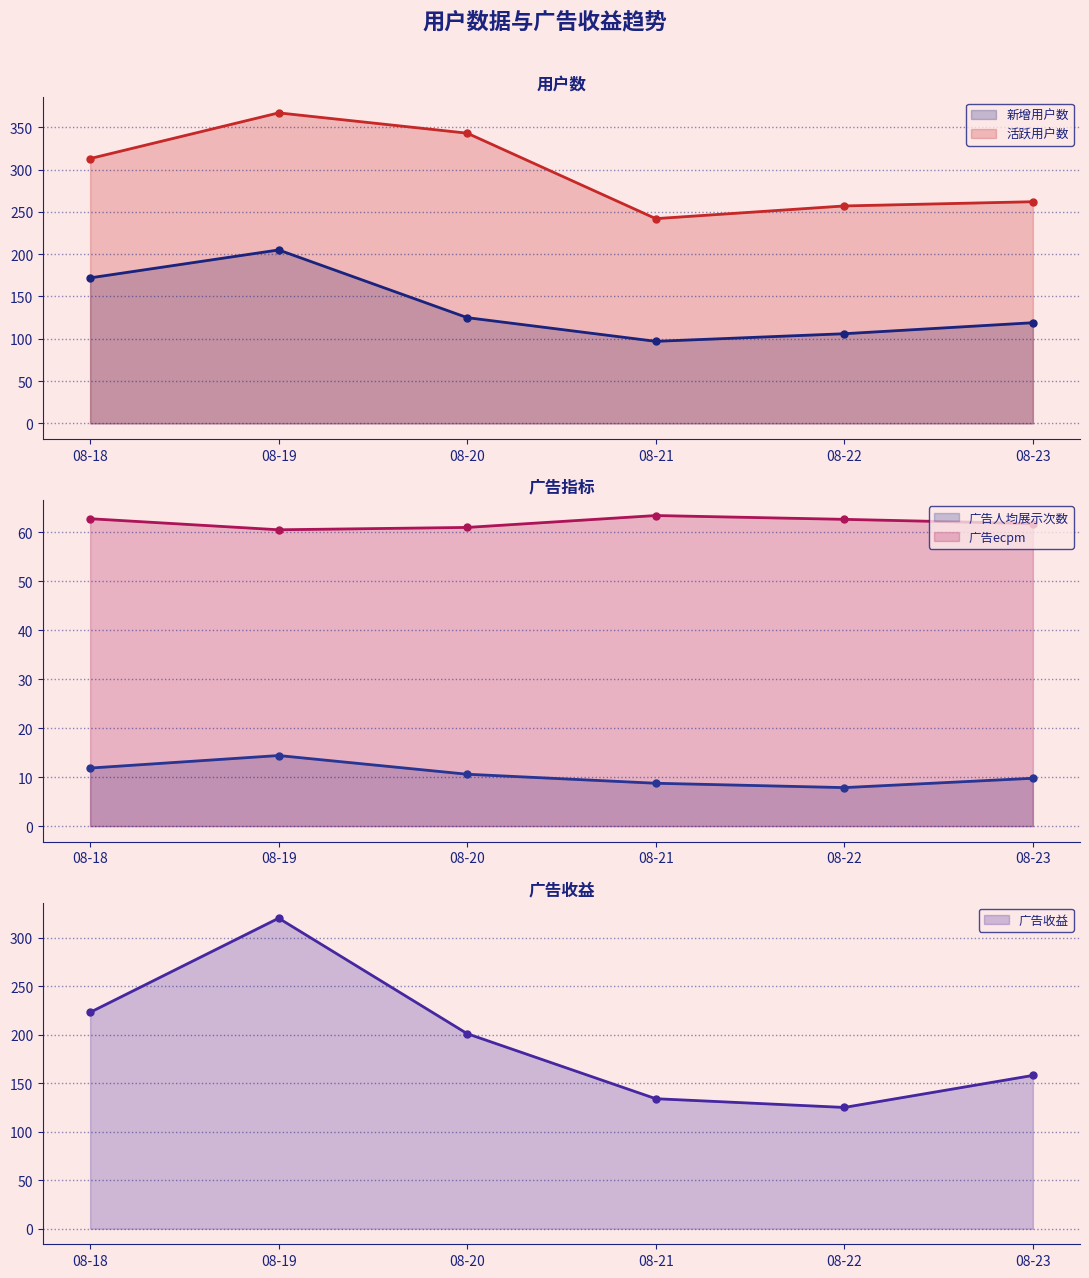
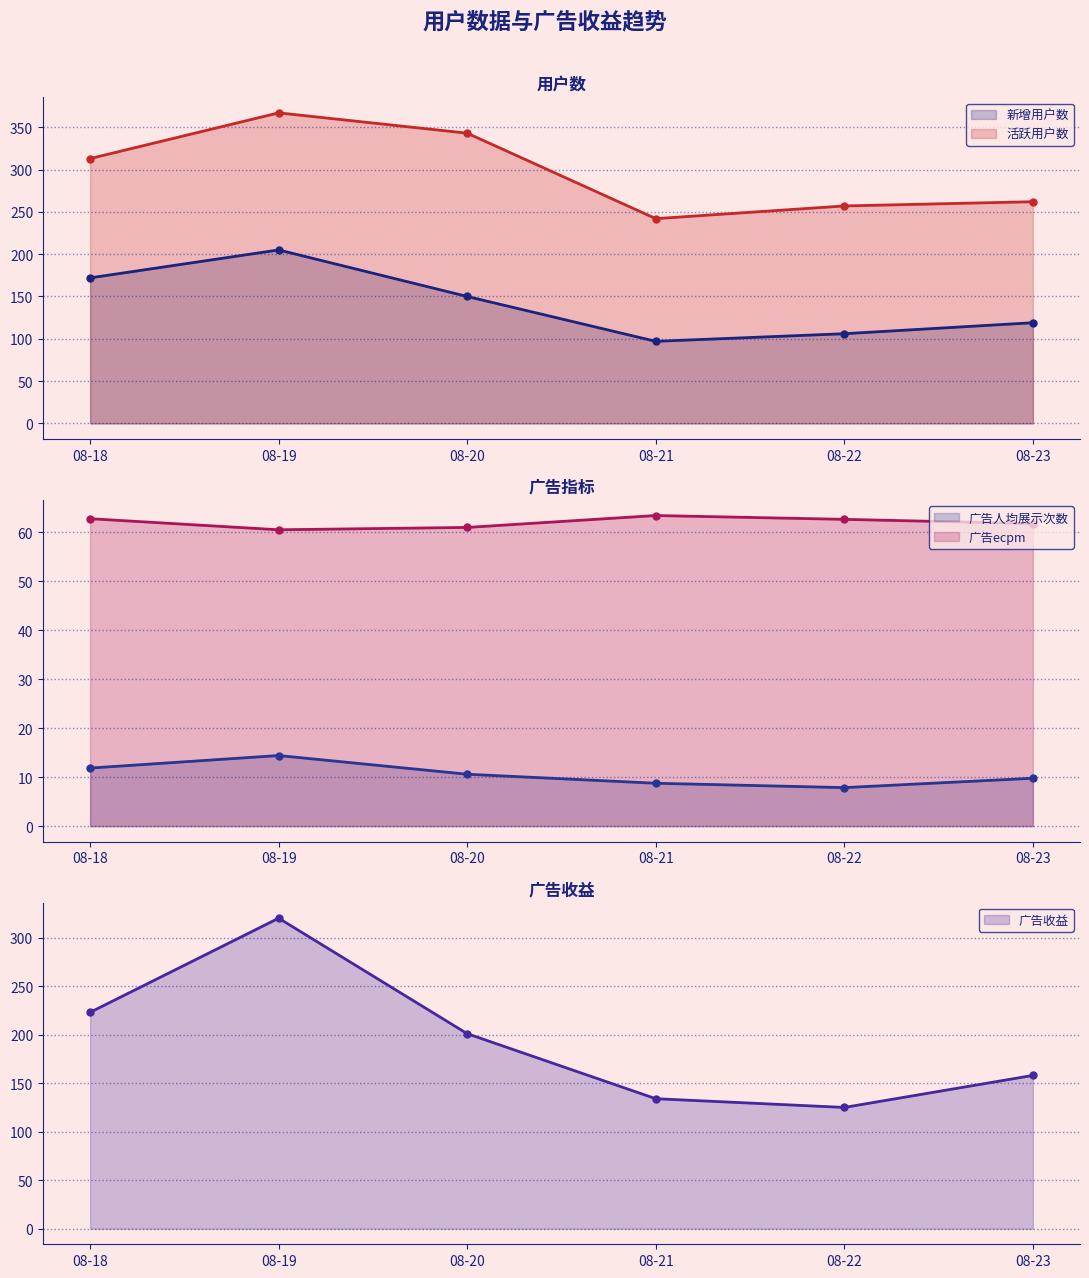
用户数, 新增用户数, 08-20: 130 -> 150
